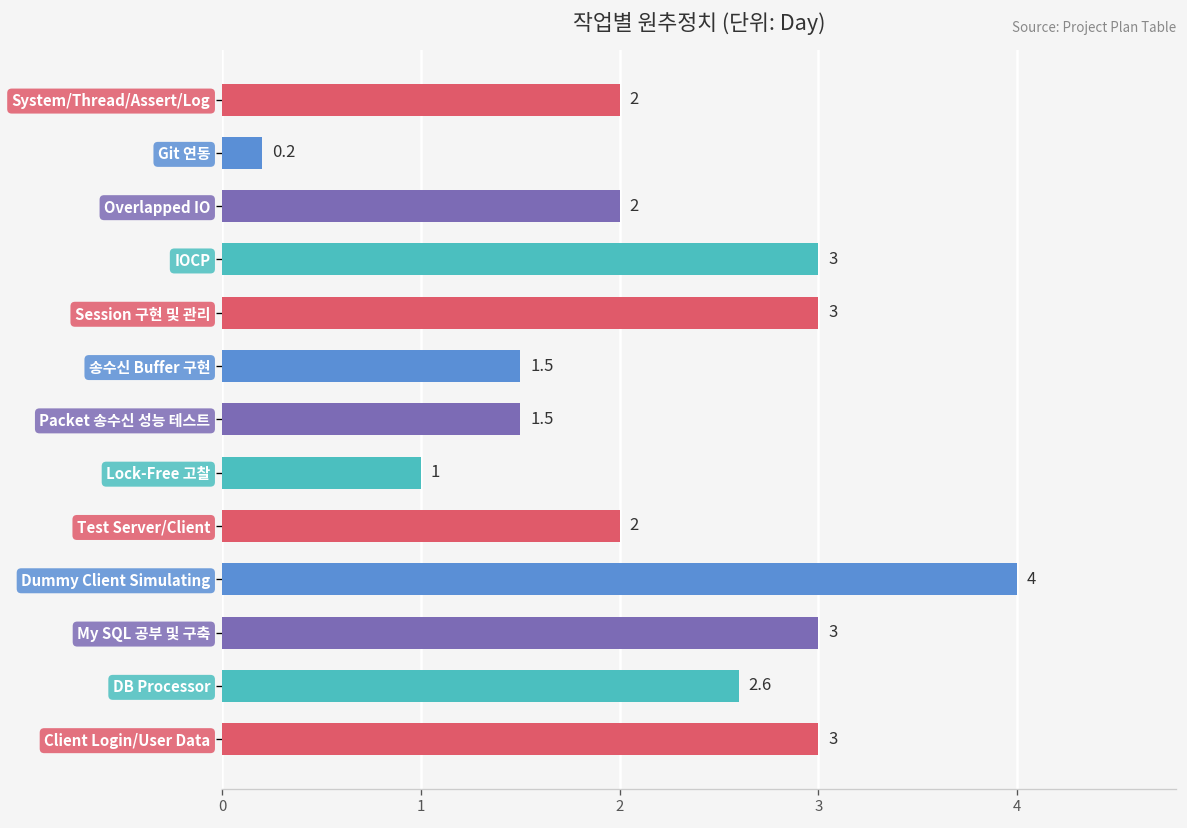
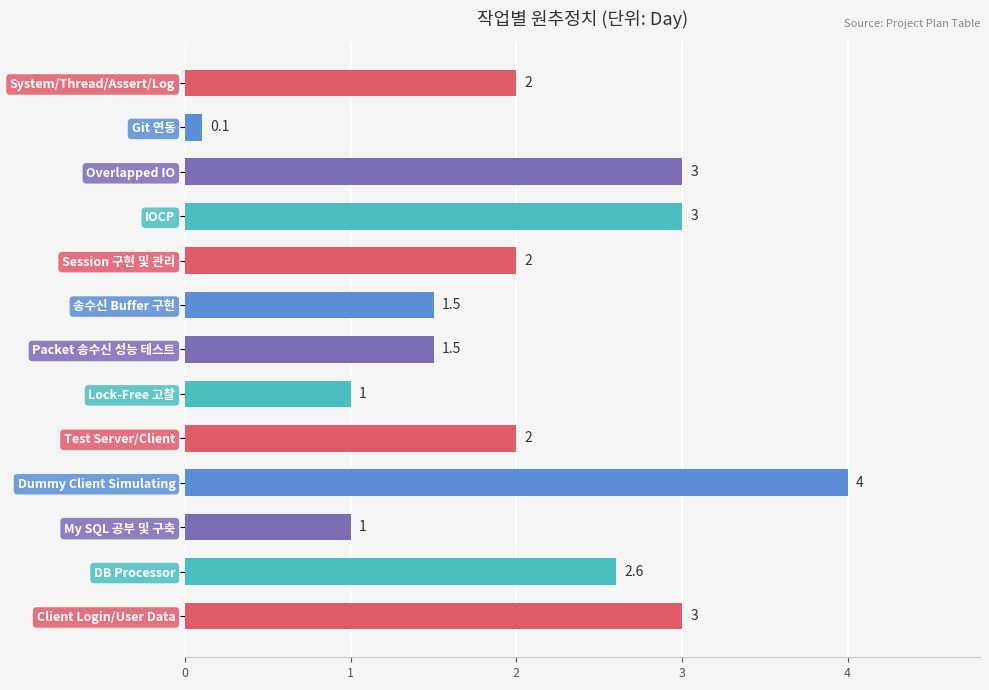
Git 연동: 0.2 -> 0.1
Overlapped IO: 2 -> 3
Session 구현 및 관리: 3 -> 2
My SQL 공부 및 구축: 3 -> 1
